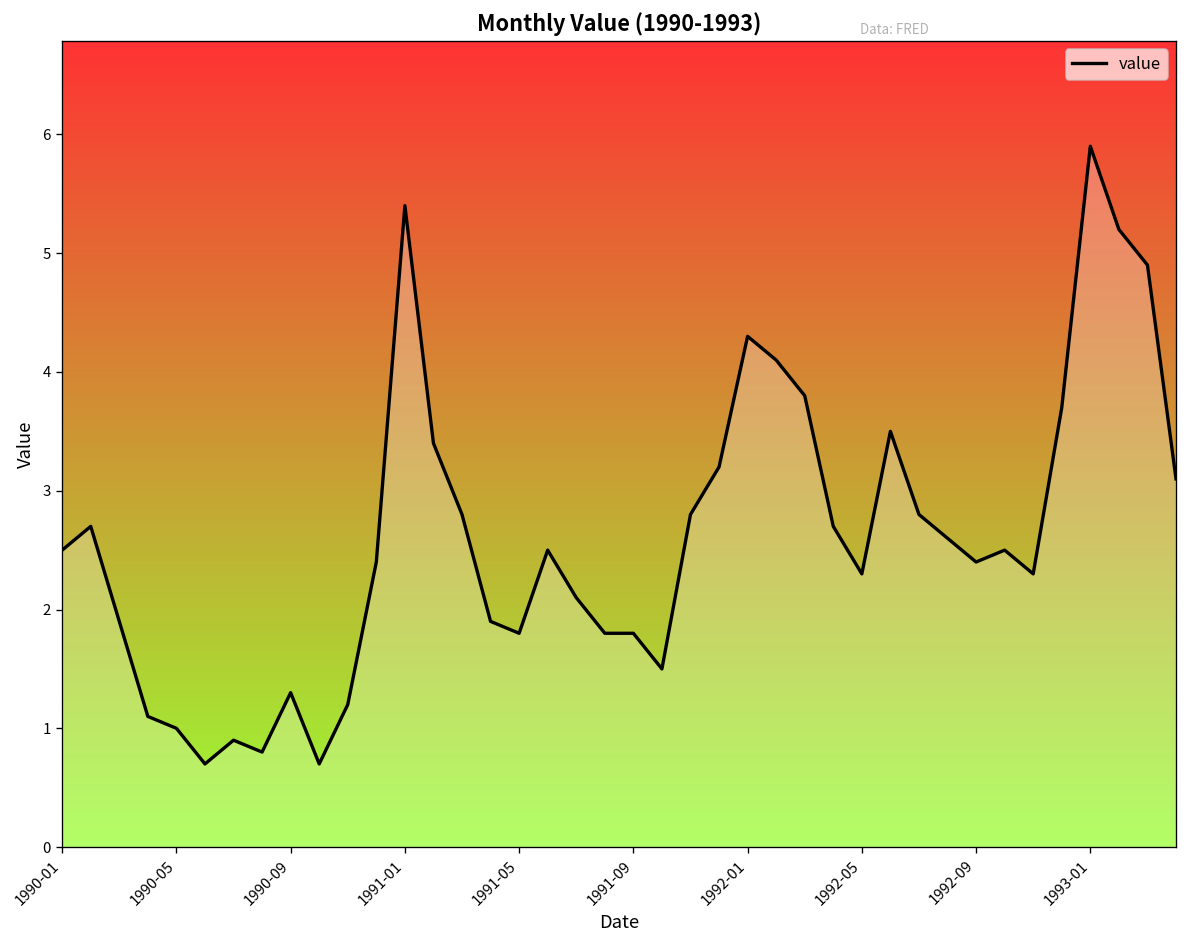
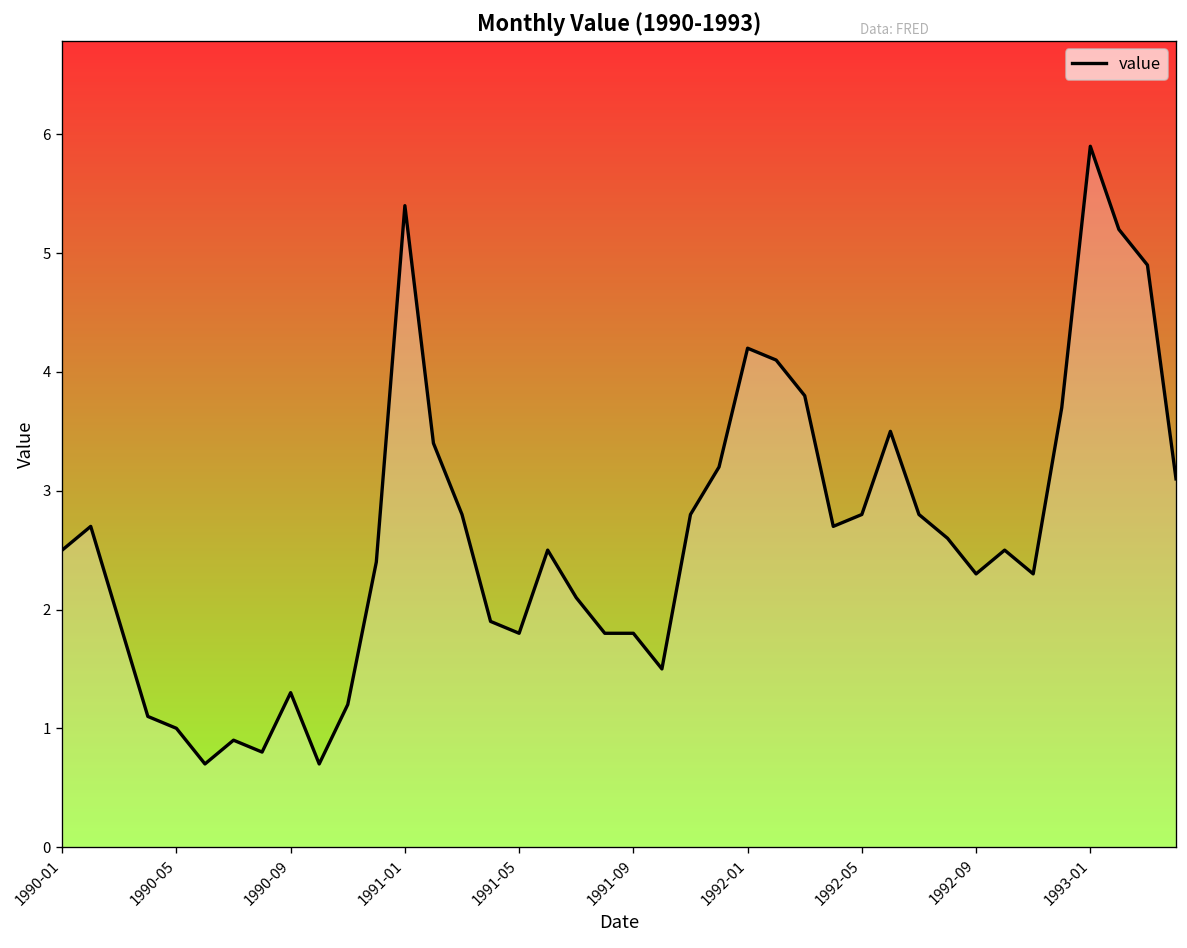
1992-01: 4.3 -> 4.2
1992-05: 2.3 -> 2.8
1992-09: 2.4 -> 2.3
